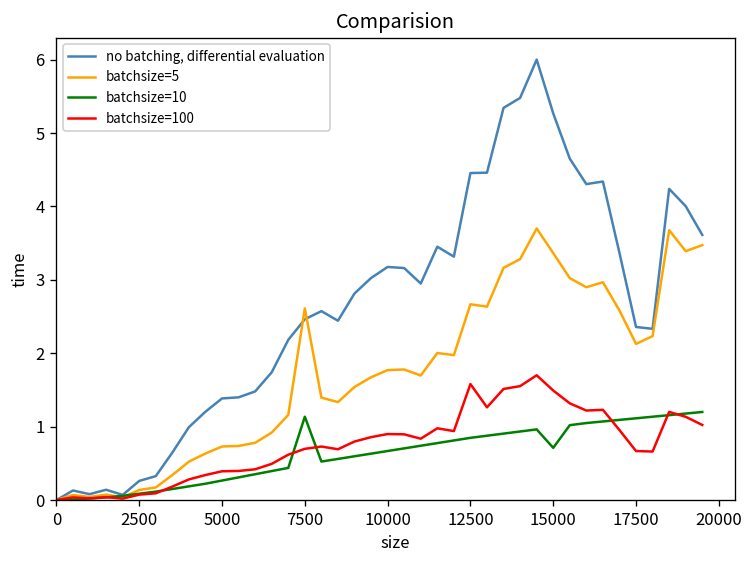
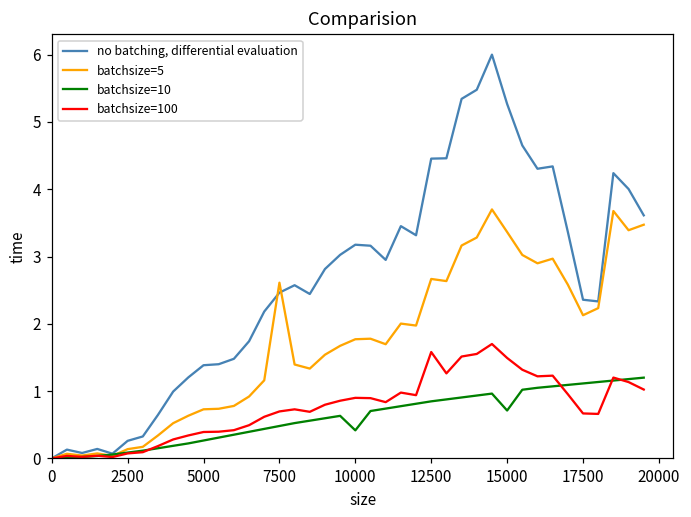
batchsize=10, 7500: 1.1 -> 0.5
batchsize=10, 10000: 0.7 -> 0.4
